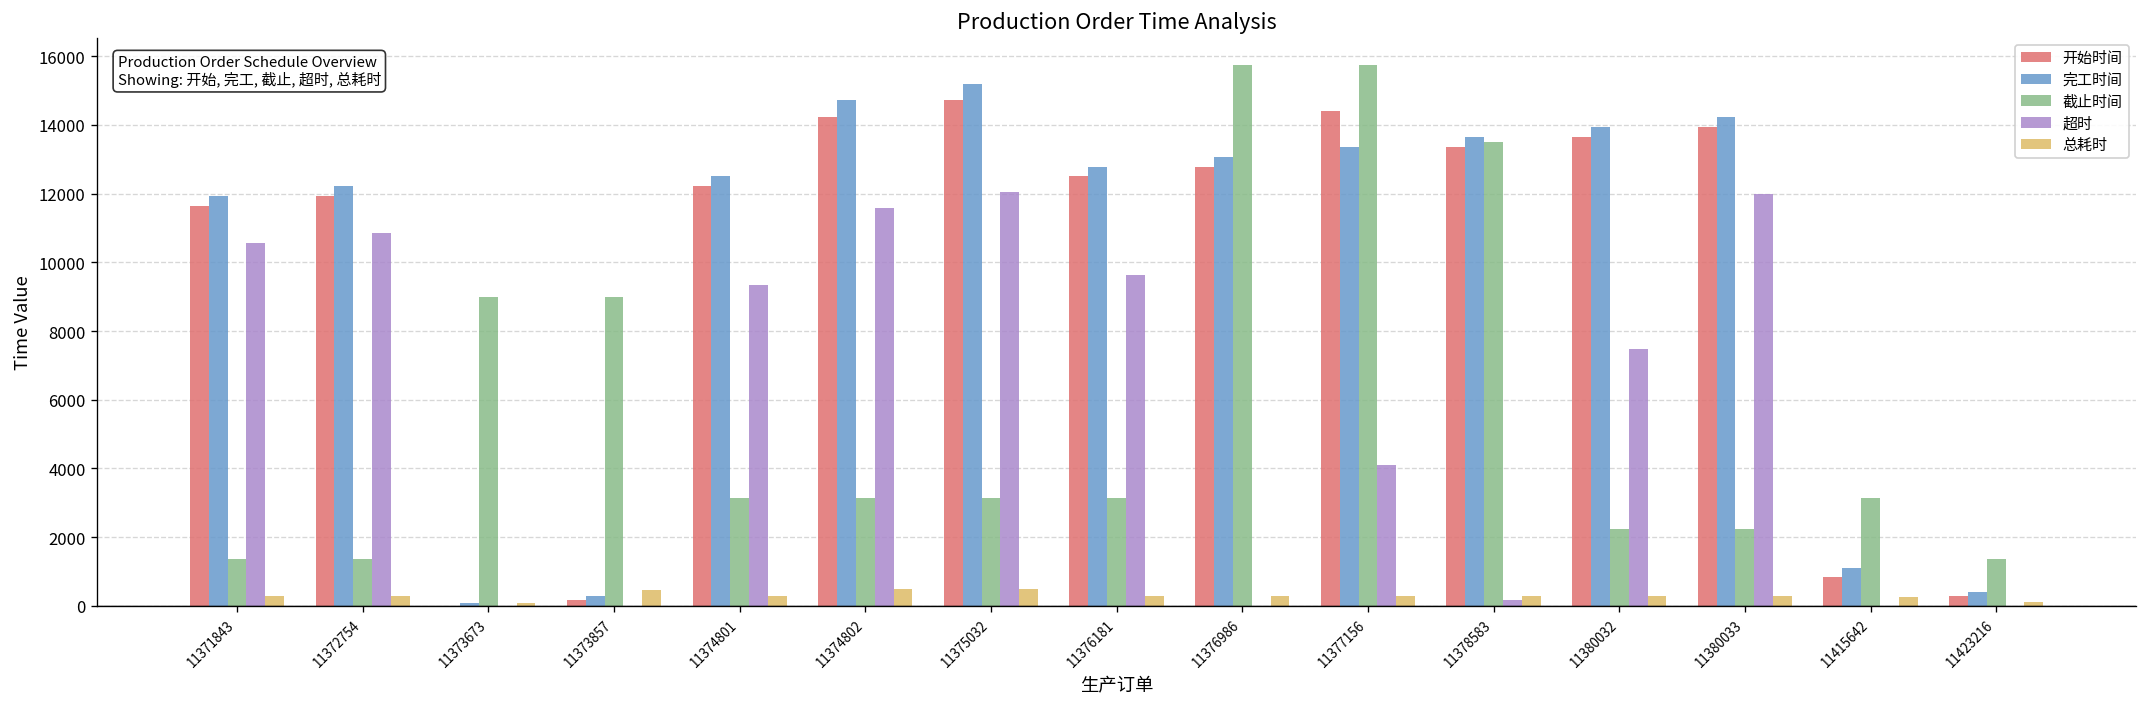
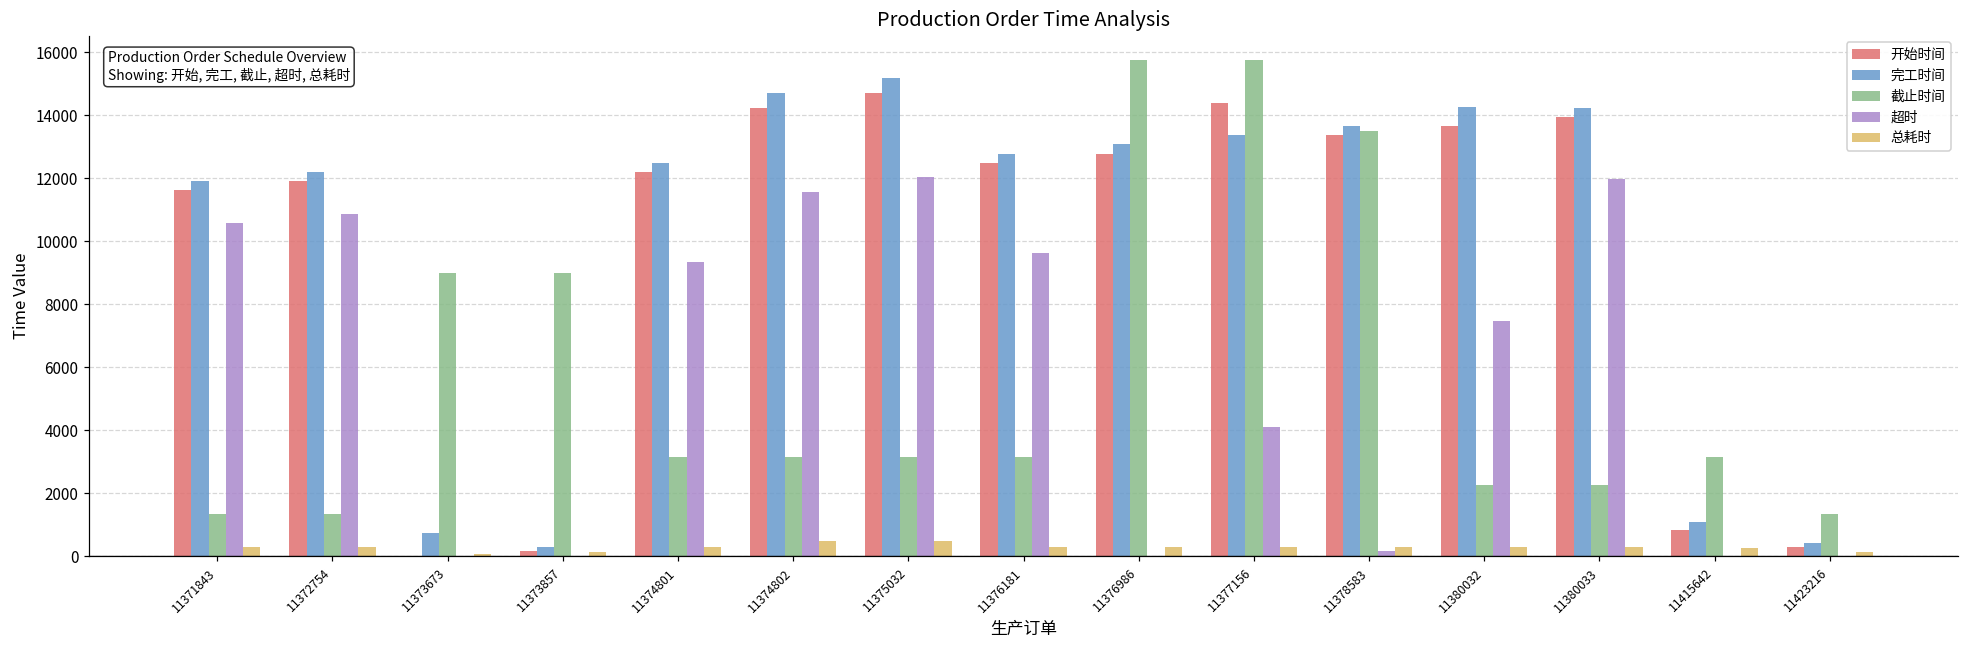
完工时间, 11373673: 100 -> 700
总耗时, 11373857: 500 -> 100
完工时间, 11380032: 14000 -> 14300
